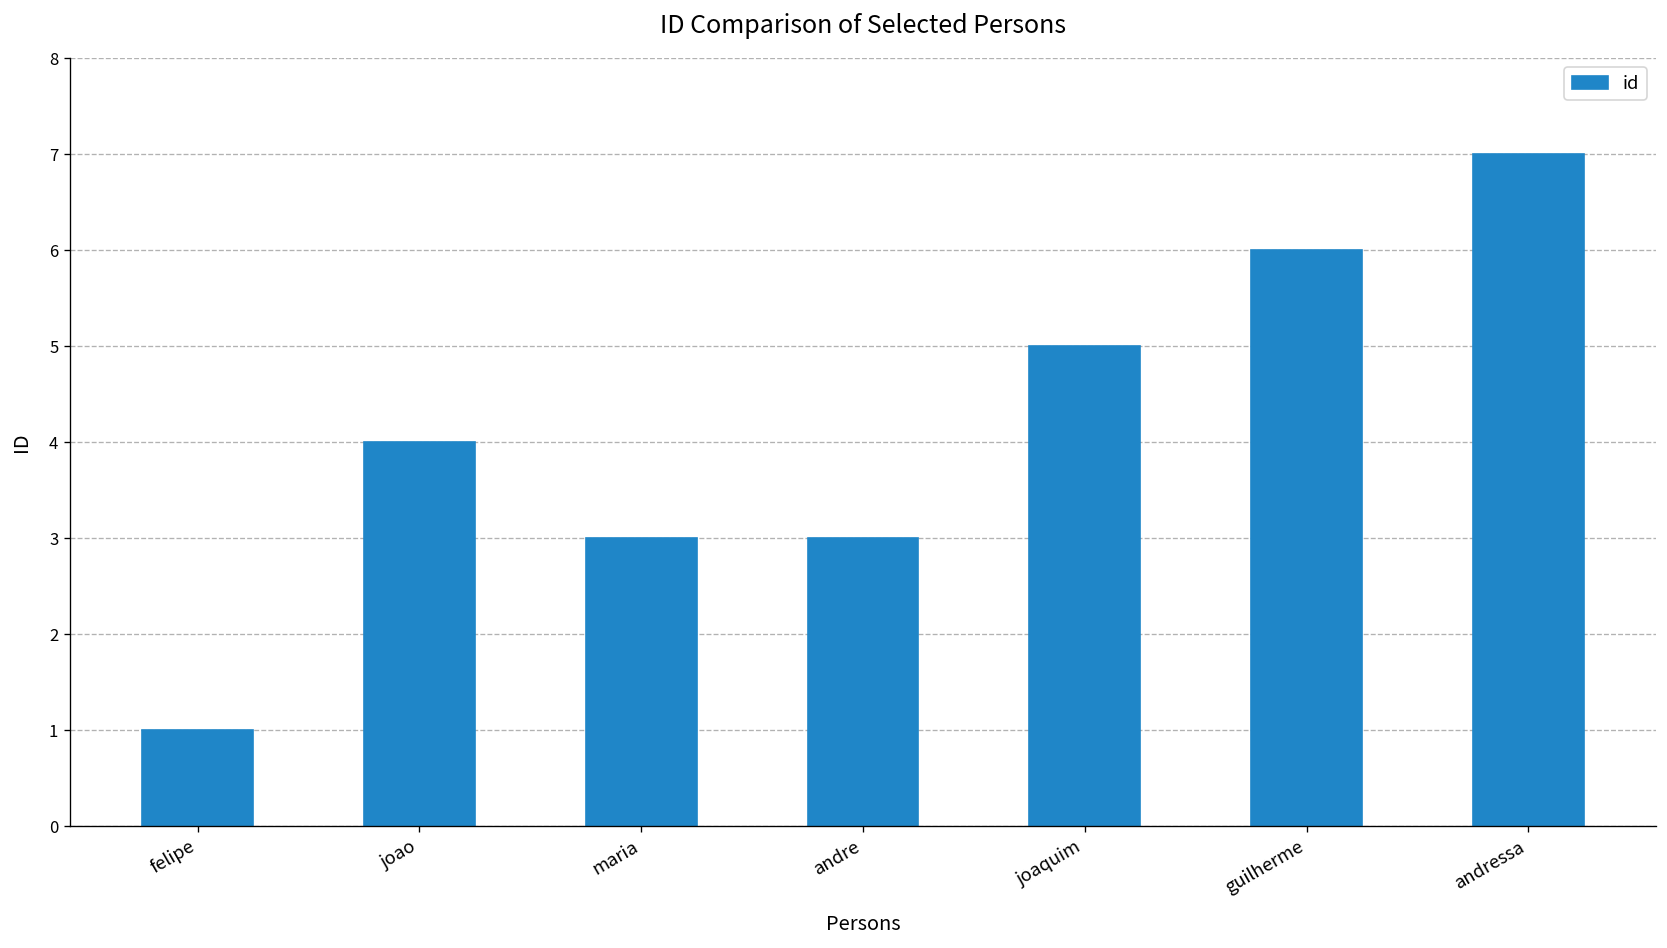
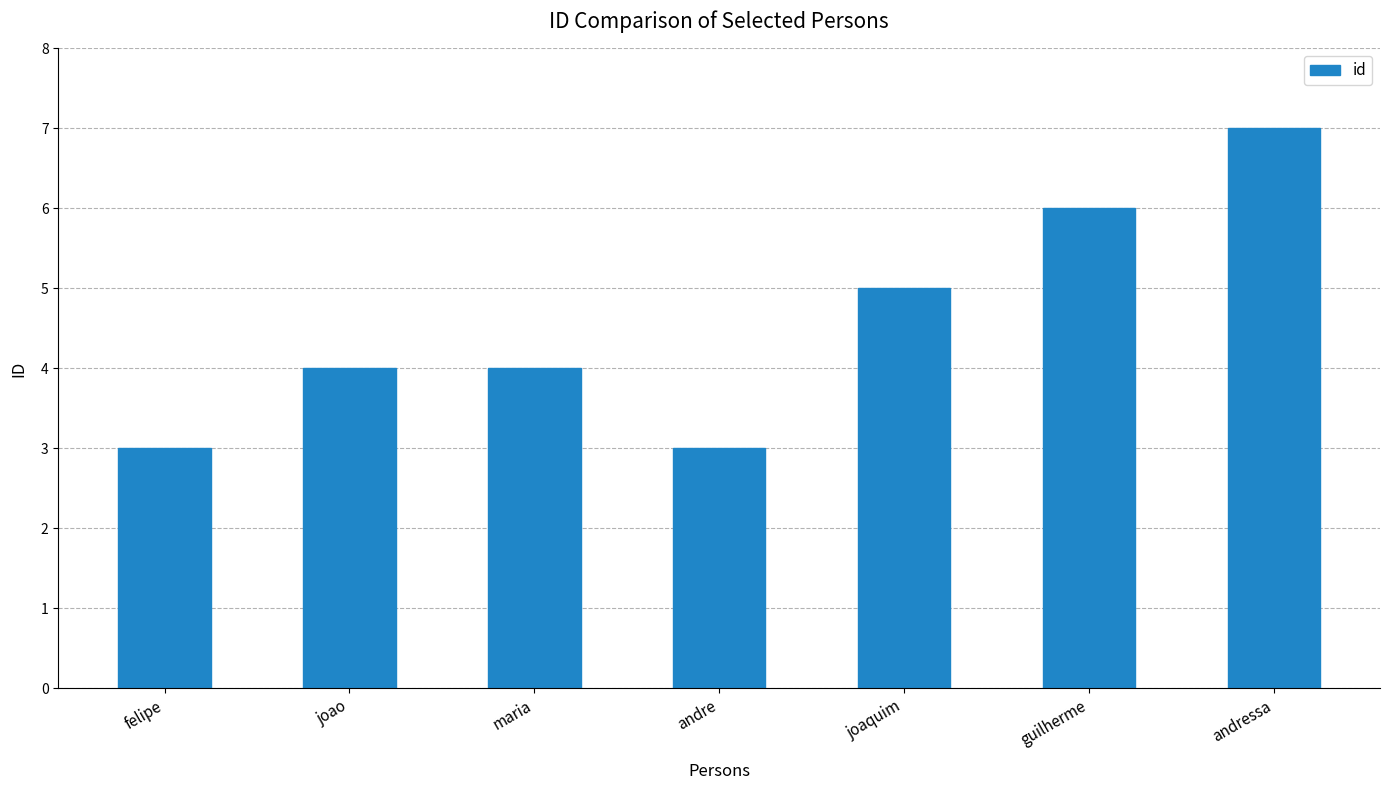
felipe: 1 -> 3
maria: 3 -> 4
